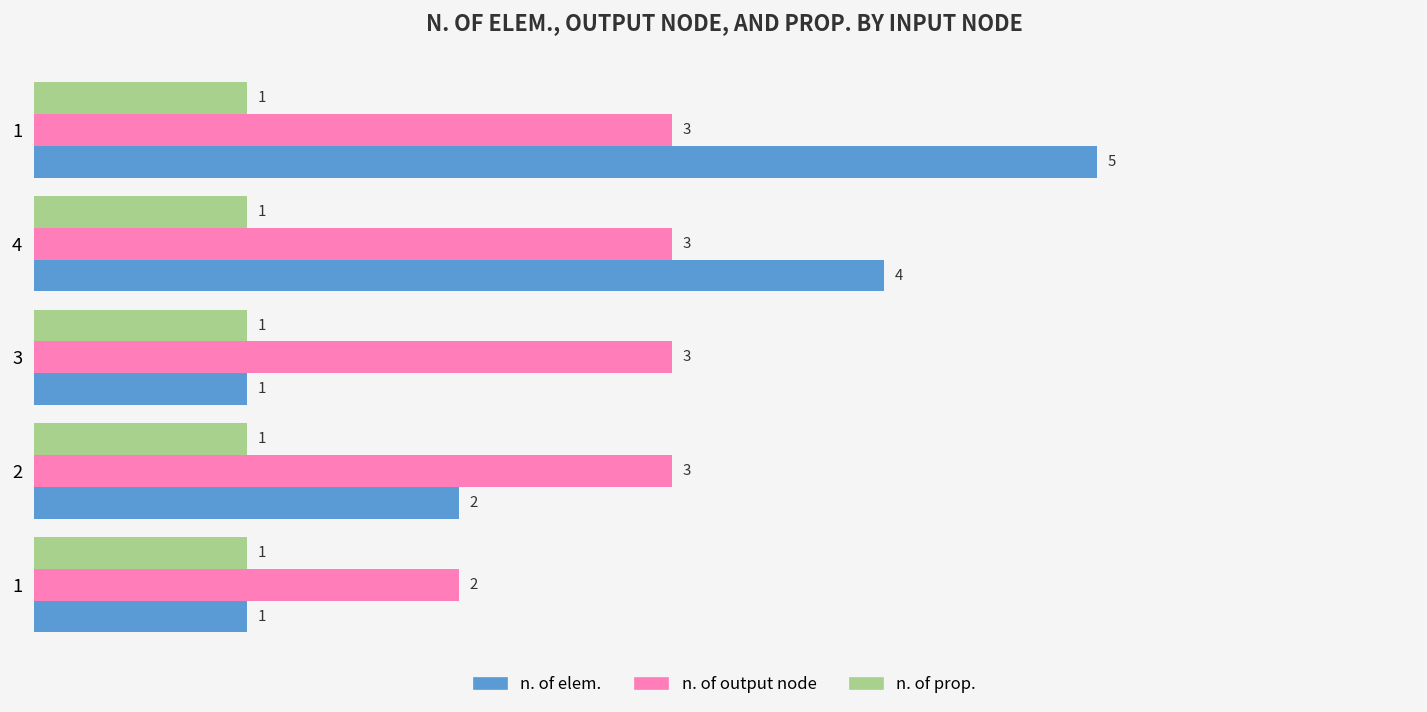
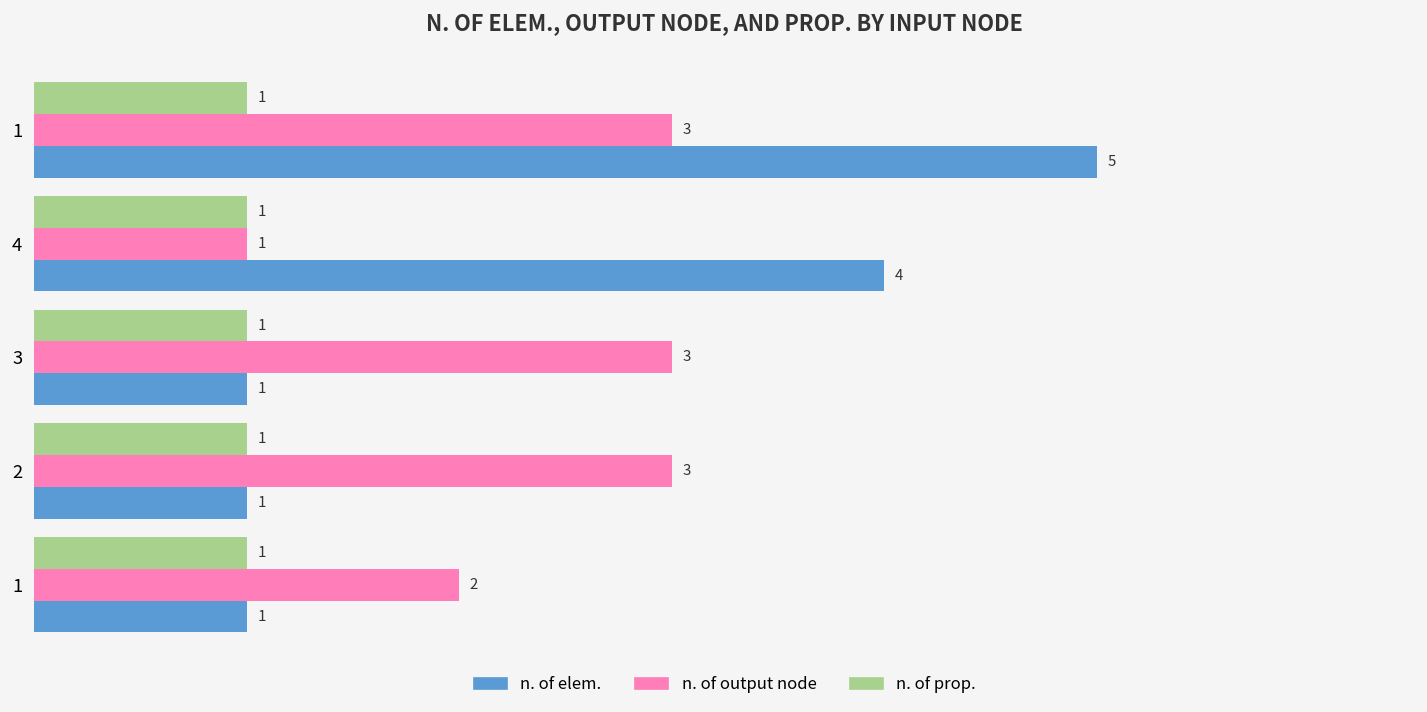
n. of output node, 4: 3 -> 1
n. of elem., 2: 2 -> 1
